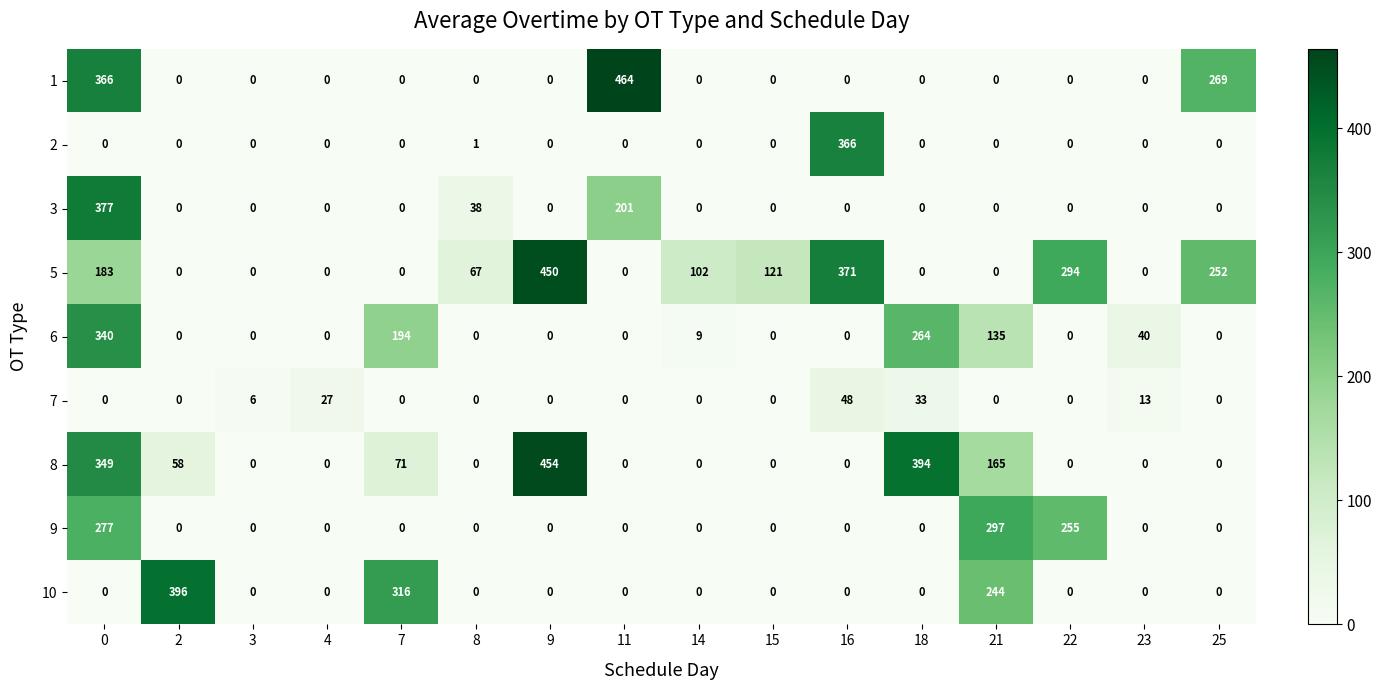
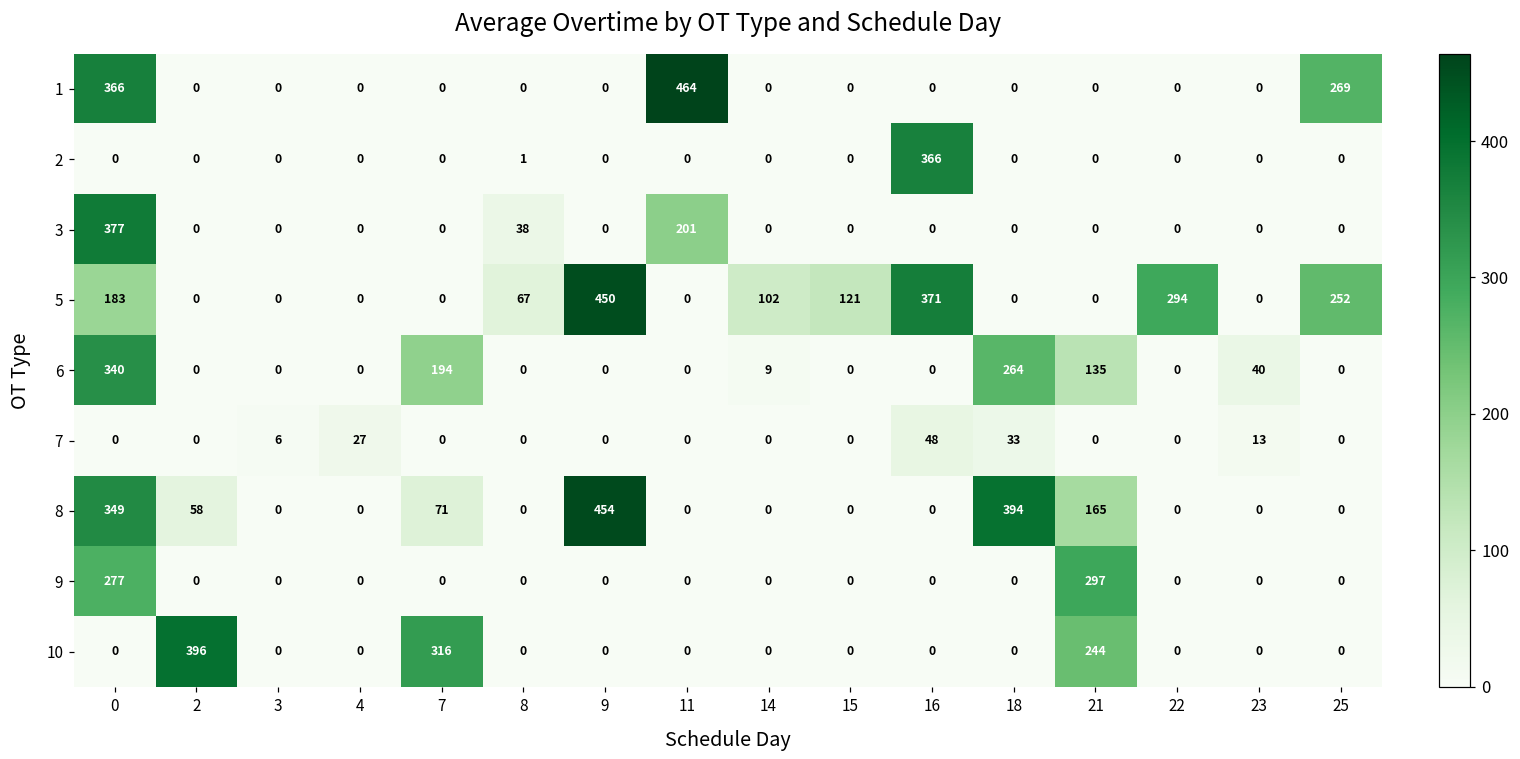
9, 22: 255 -> 0
